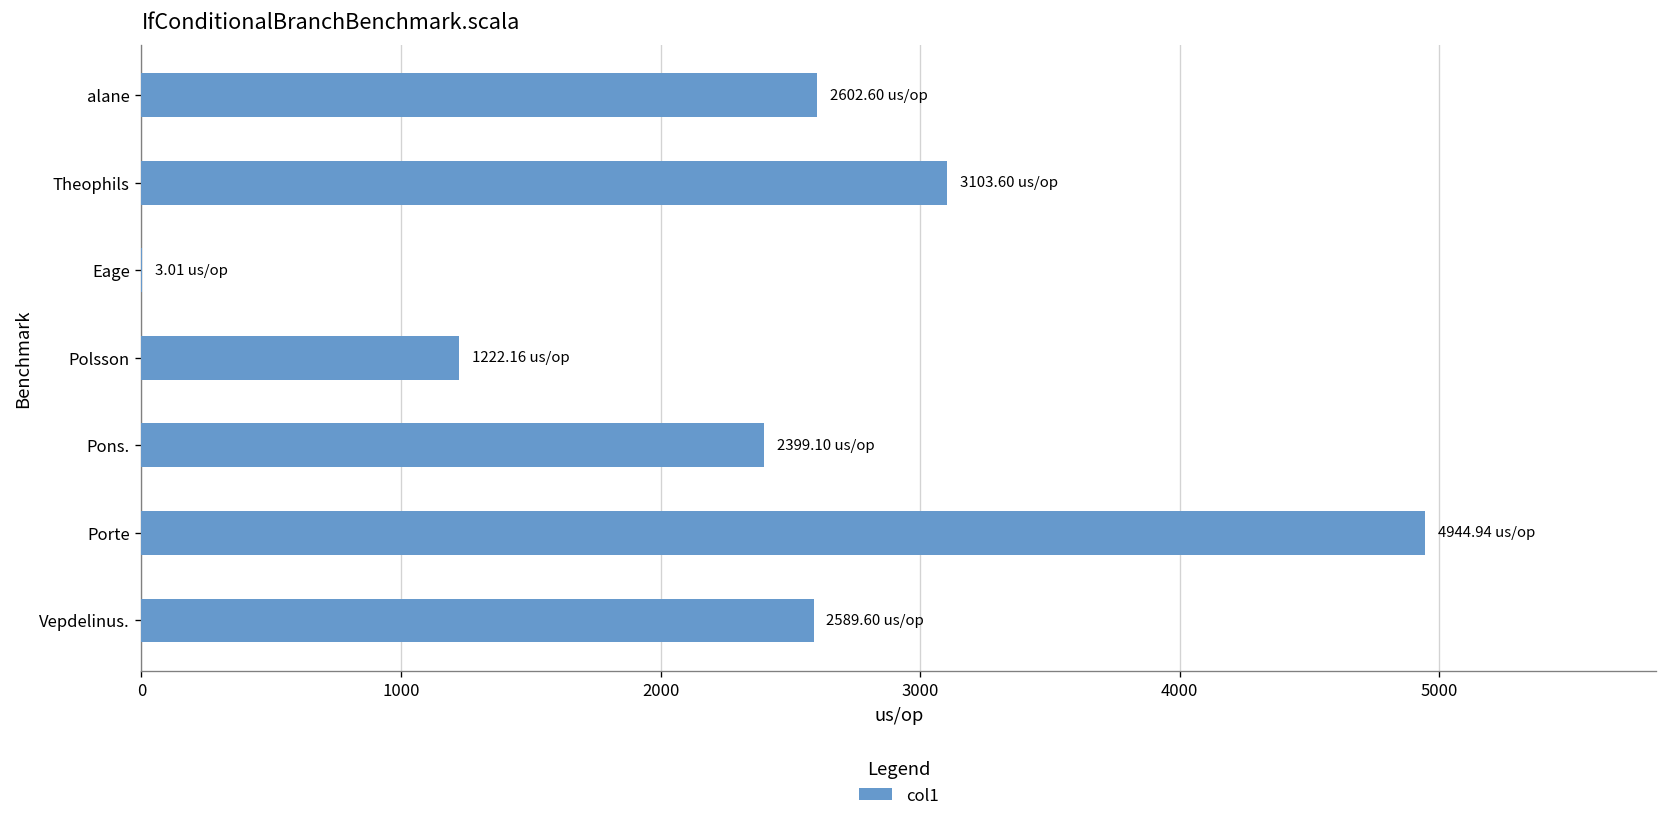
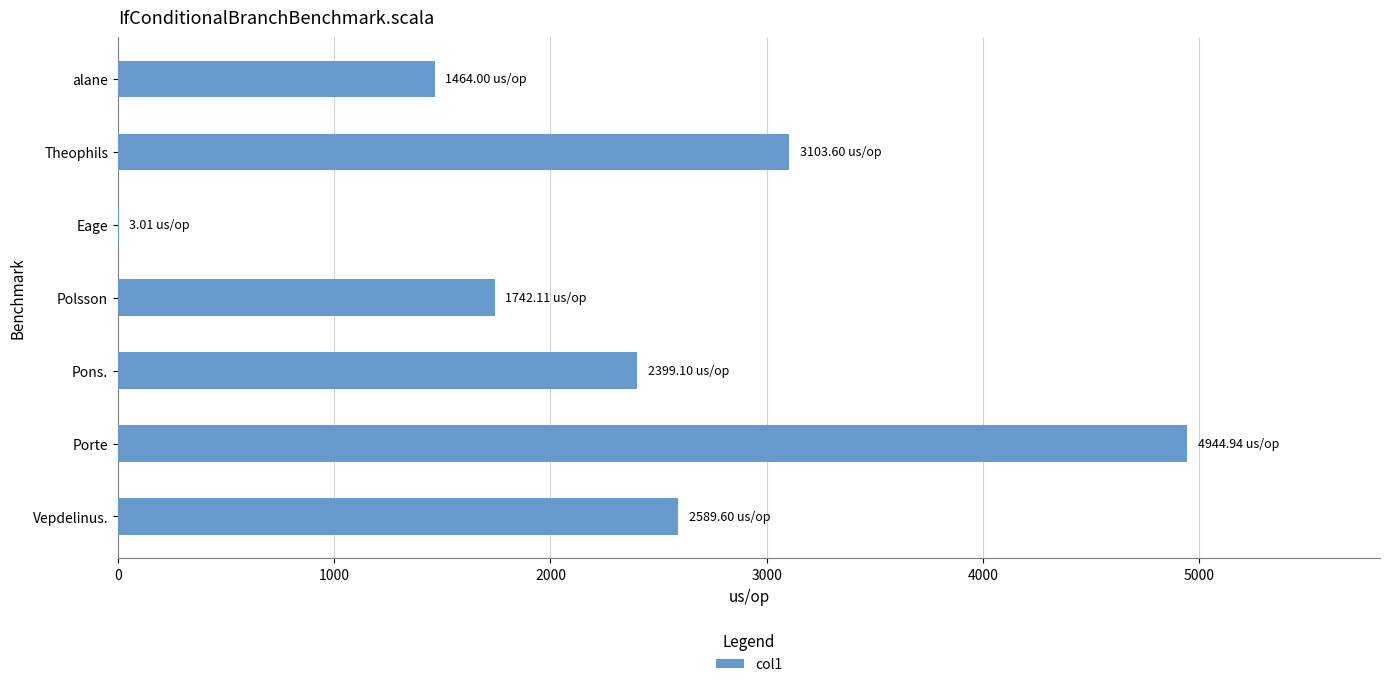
alane: 2602.60 -> 1464.00
Polsson: 1222.16 -> 1742.11
